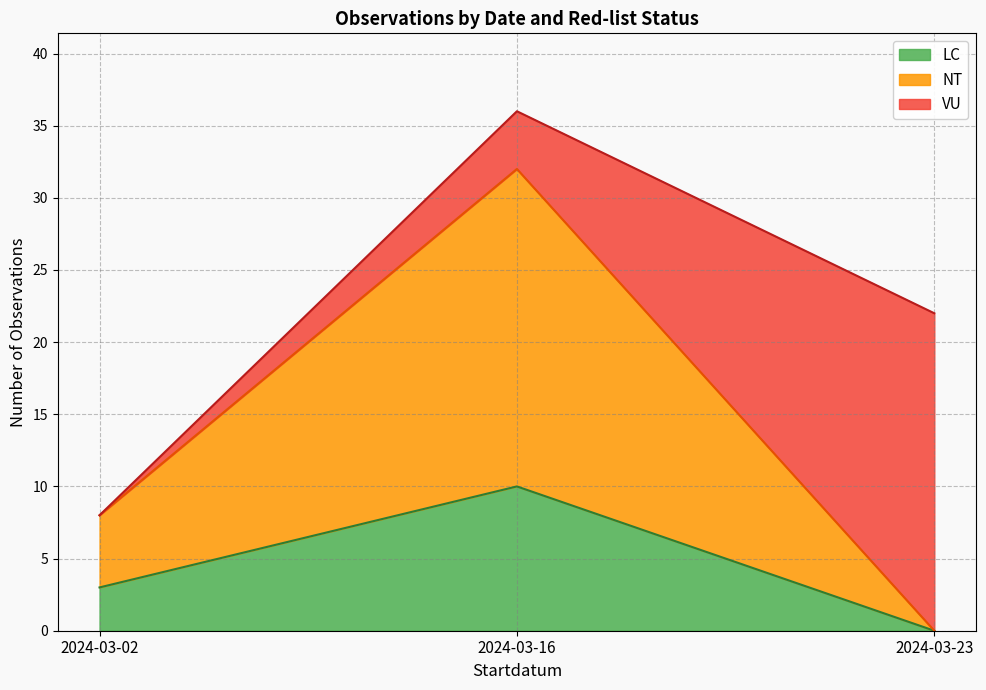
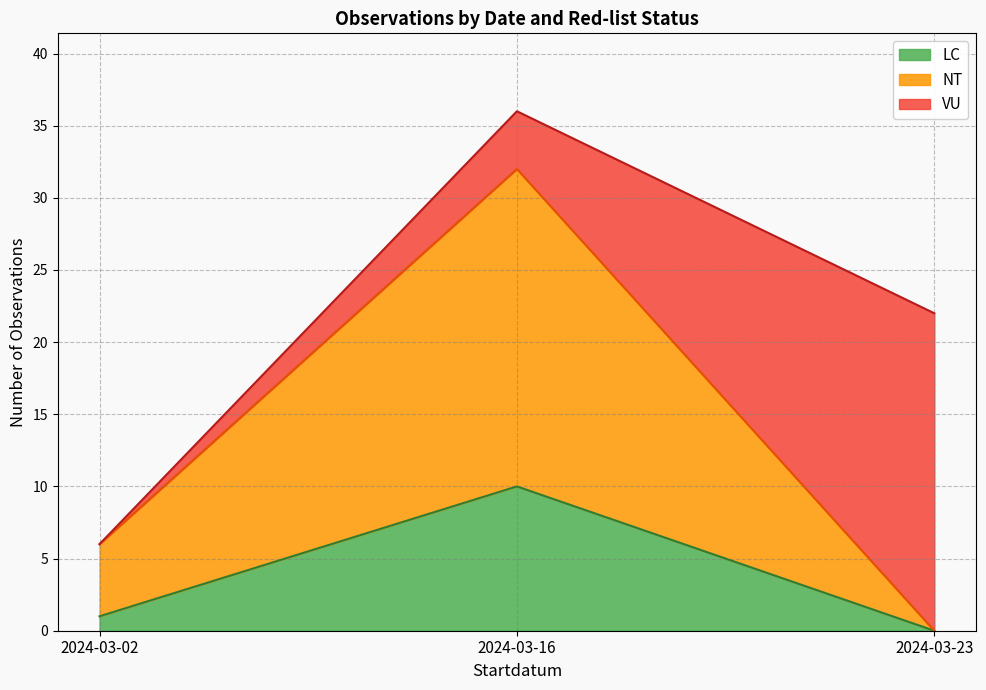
LC, 2024-03-02: 3 -> 1
